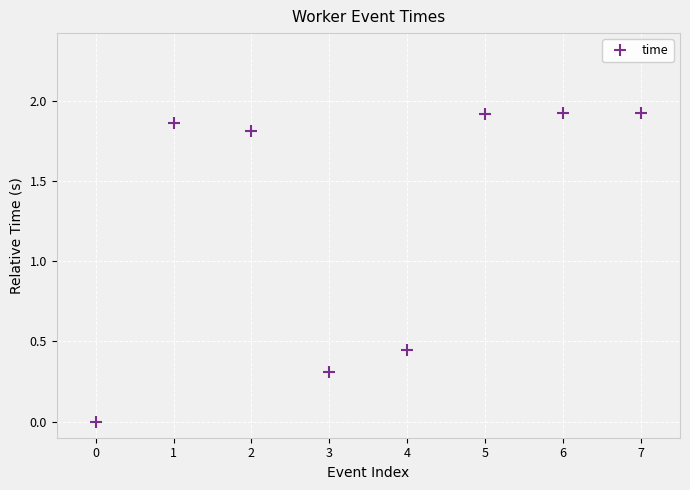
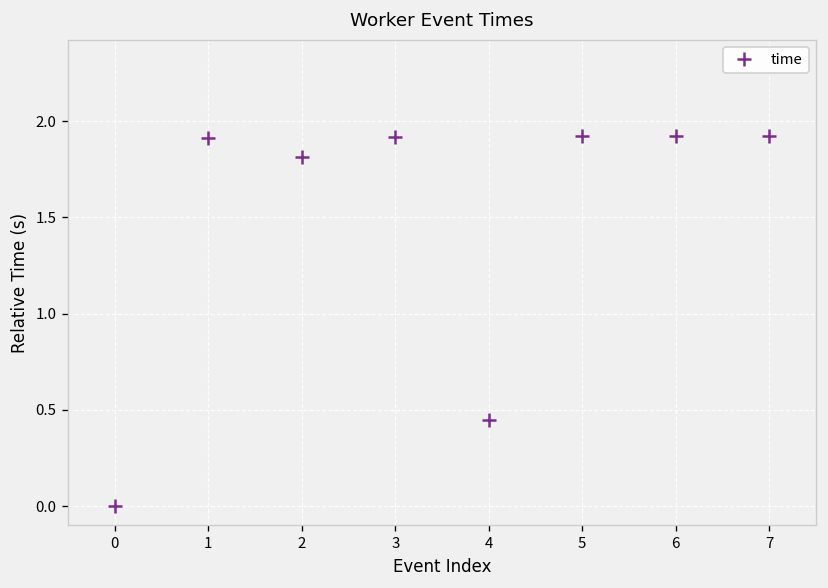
1: 1.86 -> 1.91
3: 0.31 -> 1.92
